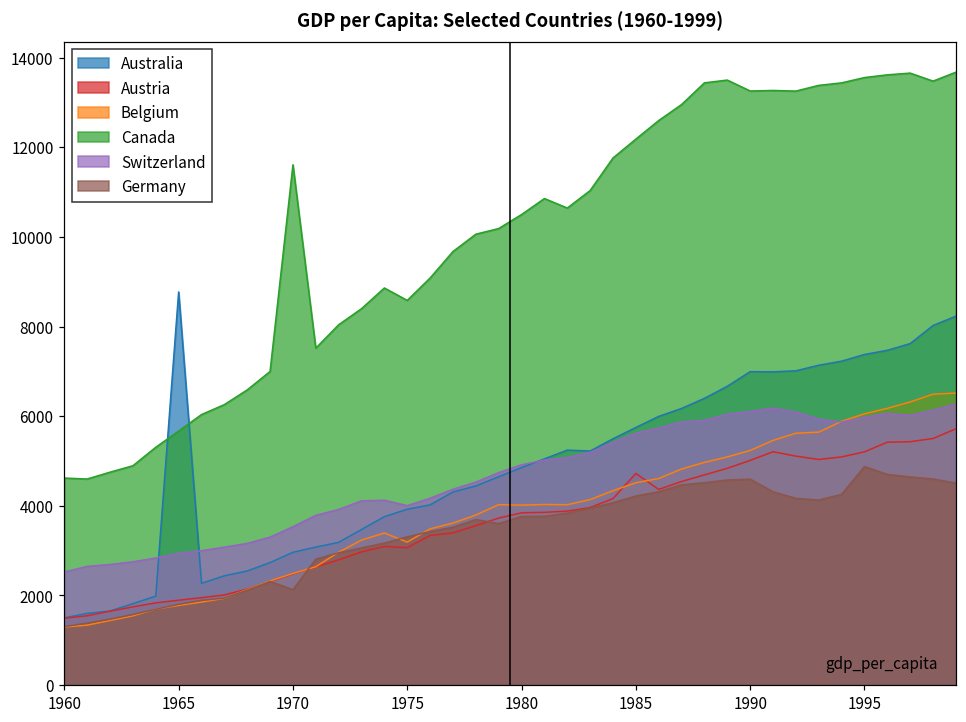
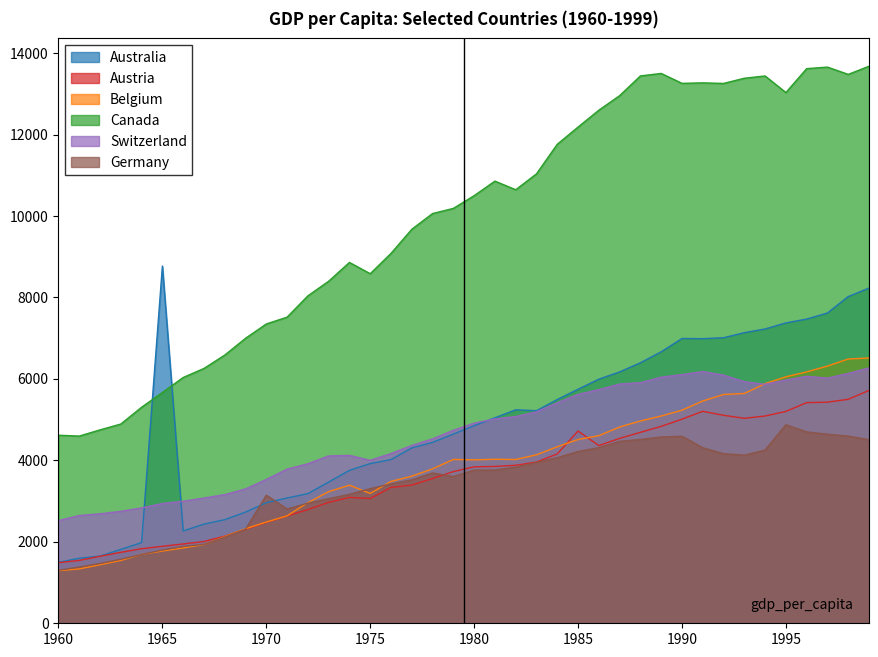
Canada, 1970: 11600 -> 7300
Germany, 1970: 2100 -> 3100
Canada, 1995: 13600 -> 13000
